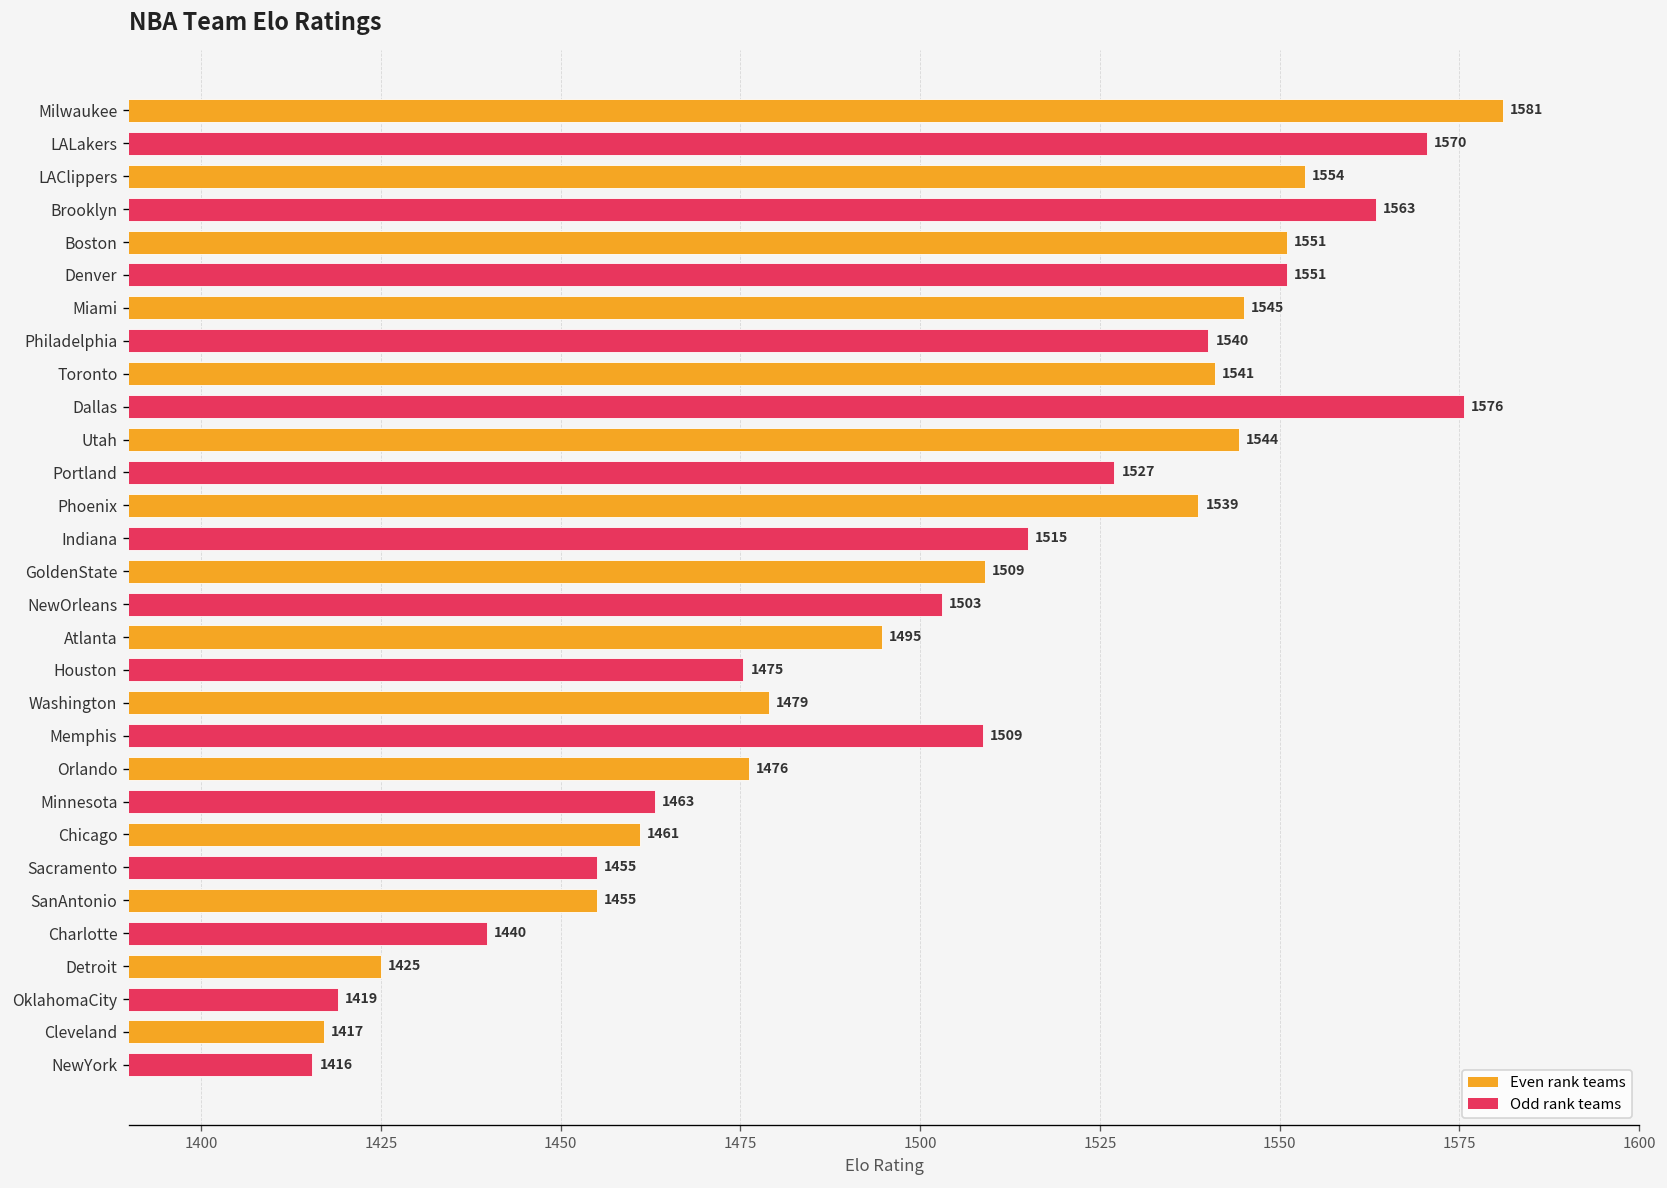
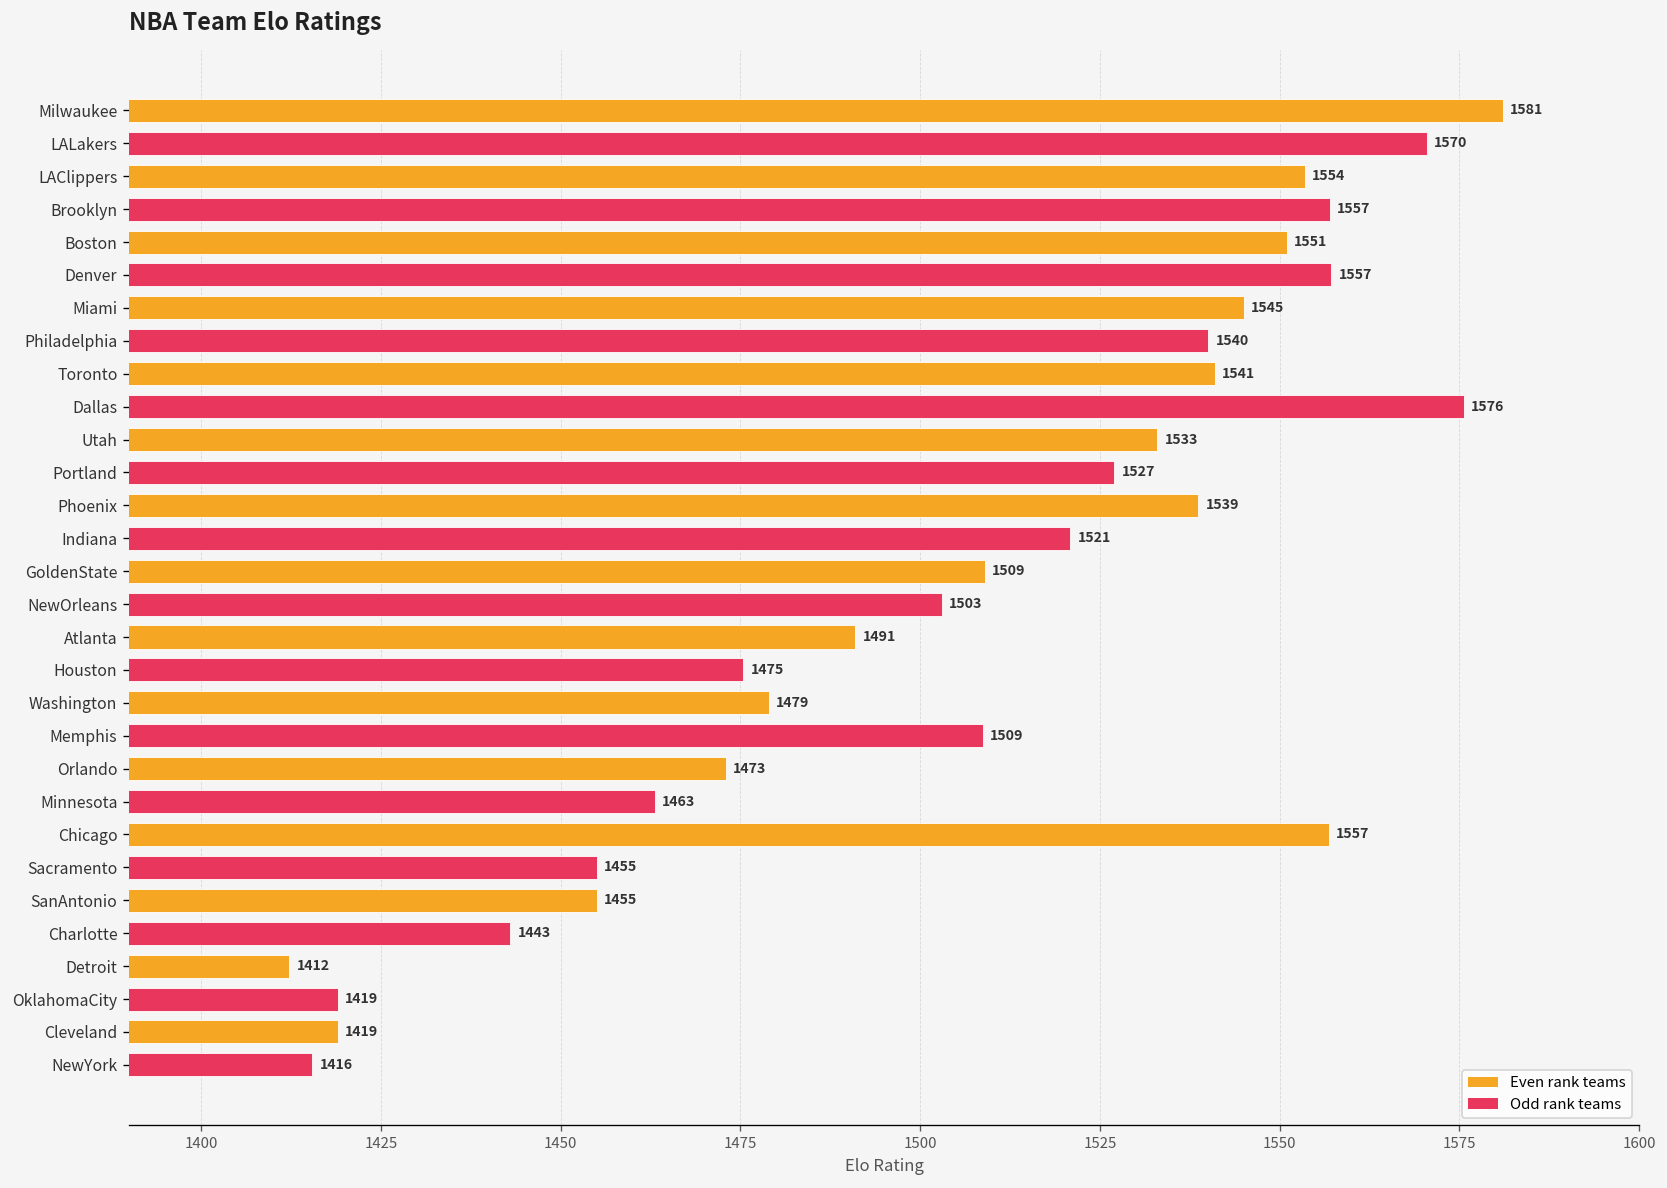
Brooklyn: 1563 -> 1557
Denver: 1551 -> 1557
Utah: 1544 -> 1533
Indiana: 1515 -> 1521
Atlanta: 1495 -> 1491
Orlando: 1476 -> 1473
Chicago: 1461 -> 1557
Charlotte: 1440 -> 1443
Detroit: 1425 -> 1412
Cleveland: 1417 -> 1419
